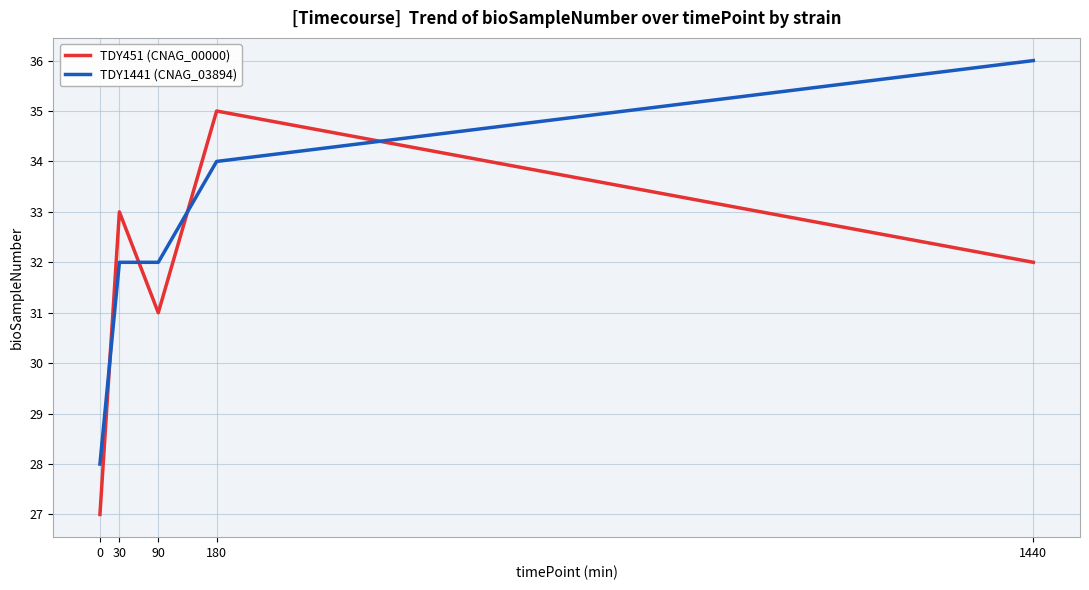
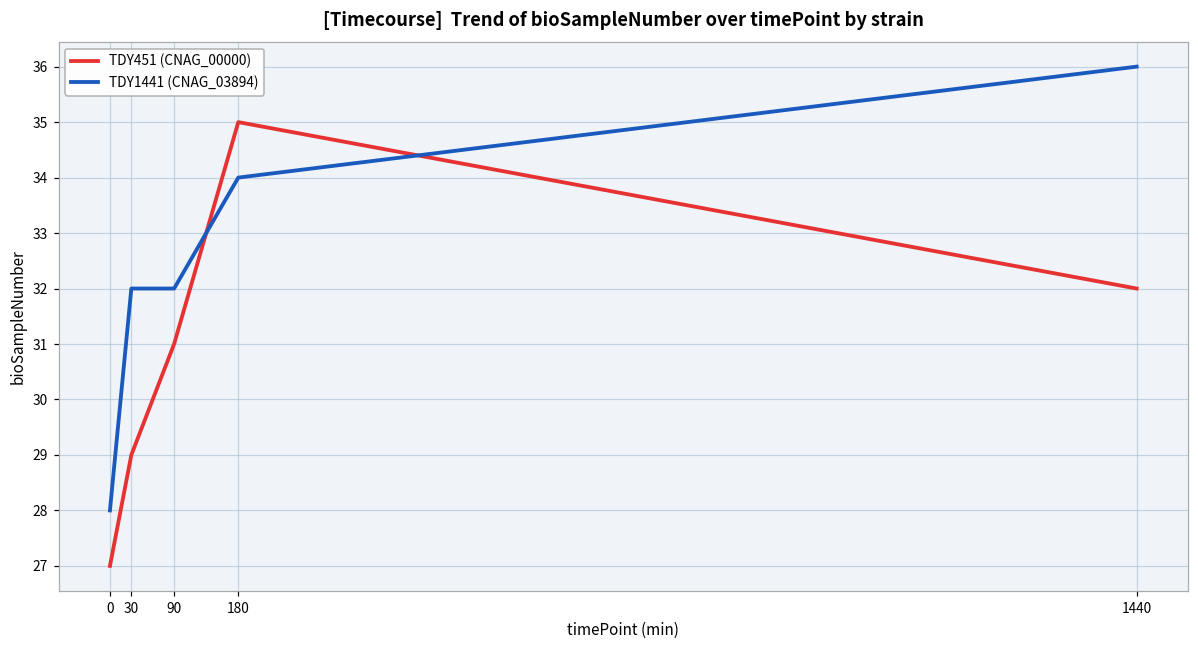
TDY451 (CNAG_00000), 30: 33 -> 29
